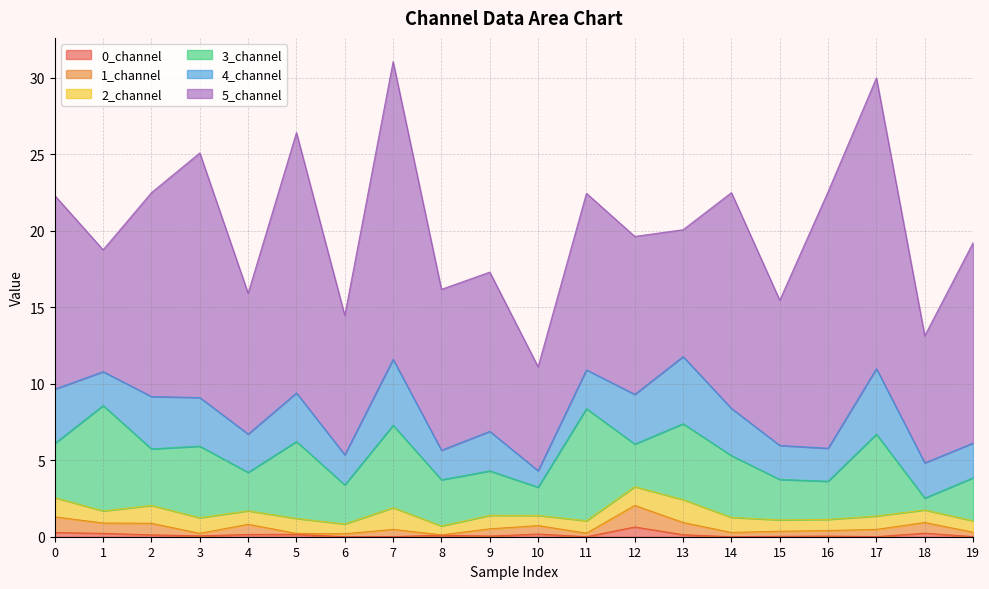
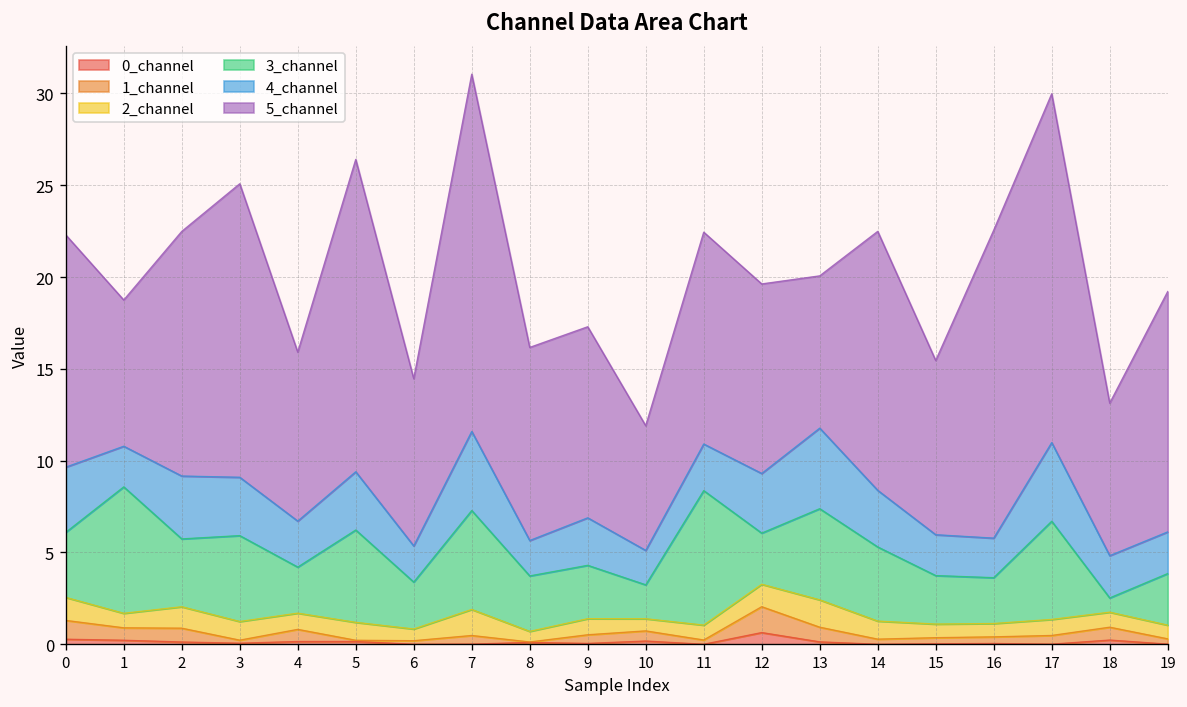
4_channel, 10: 1.1 -> 1.9
